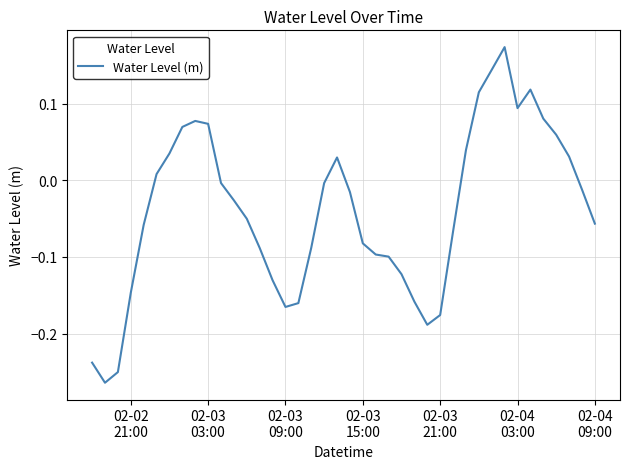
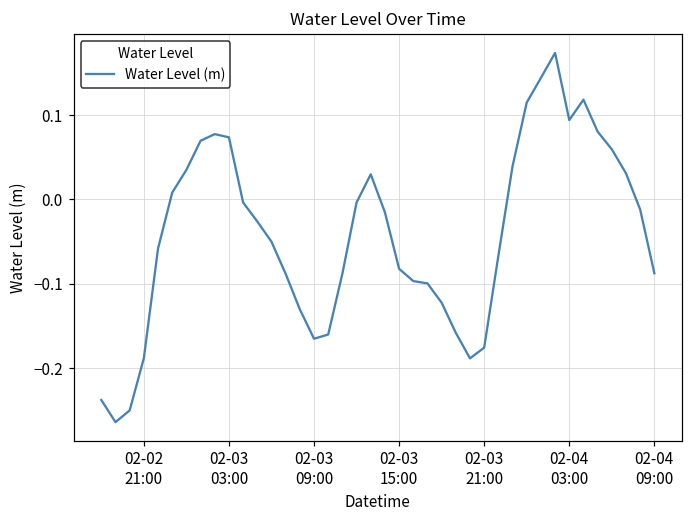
02-02 21:00: -0.15 -> -0.19
02-04 09:00: -0.06 -> -0.09
